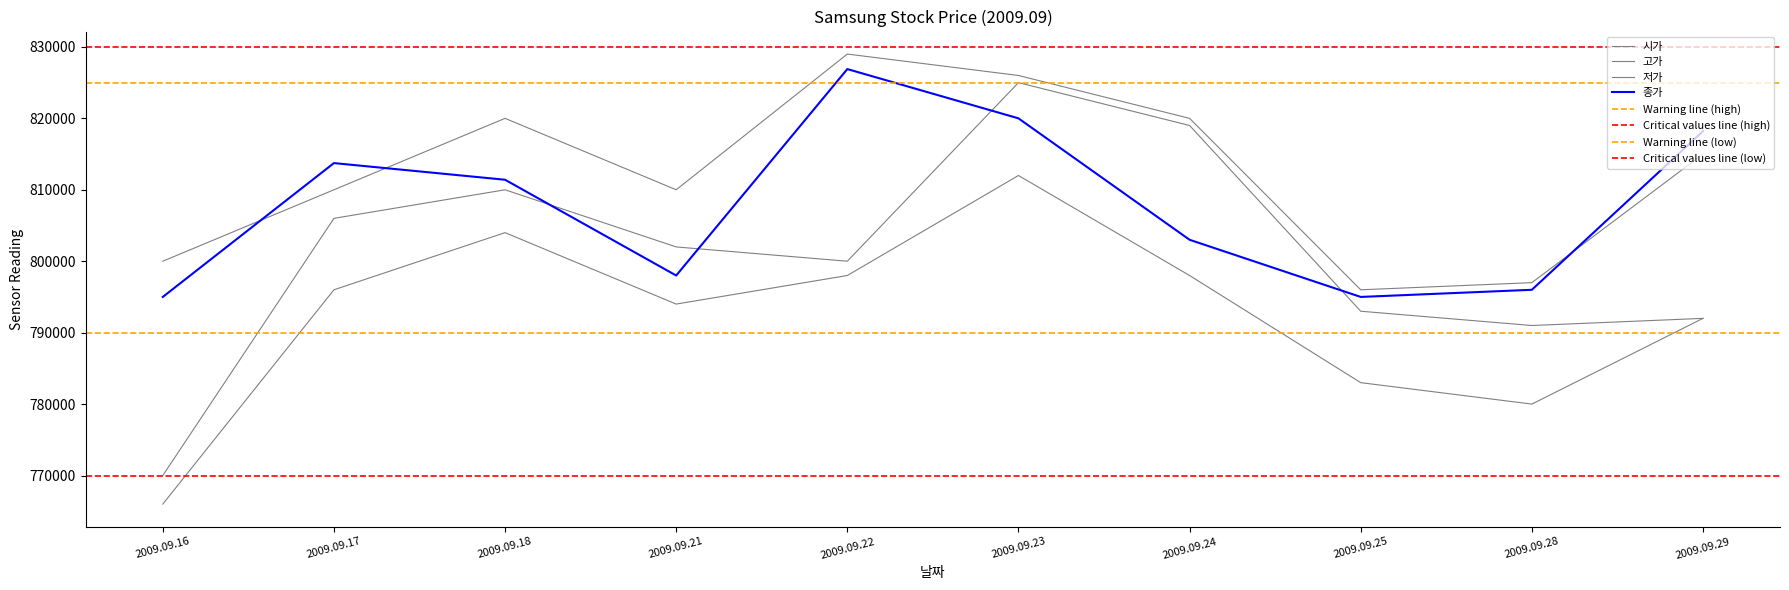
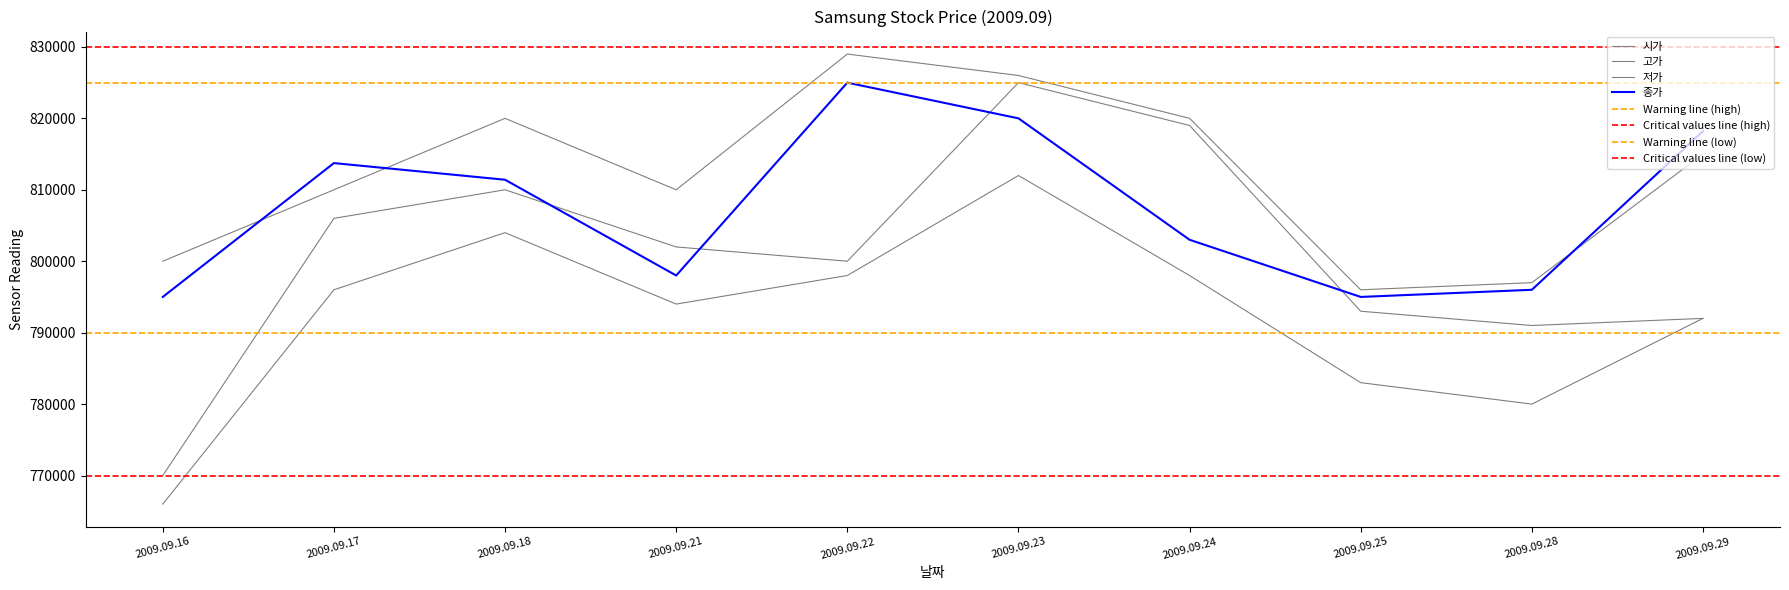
종가, 2009.09.22: 827000 -> 825000
